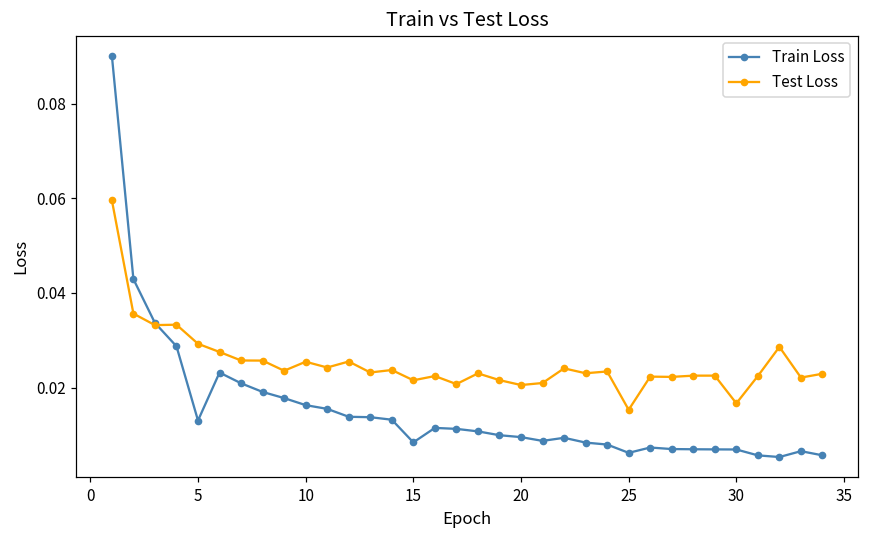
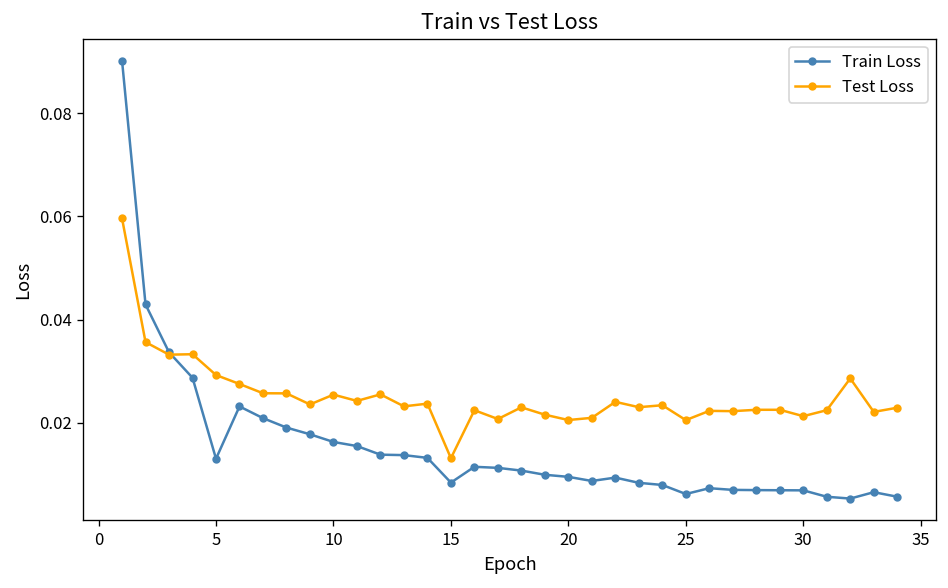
Test Loss, 15: 0.022 -> 0.013
Test Loss, 25: 0.015 -> 0.021
Test Loss, 30: 0.017 -> 0.021
